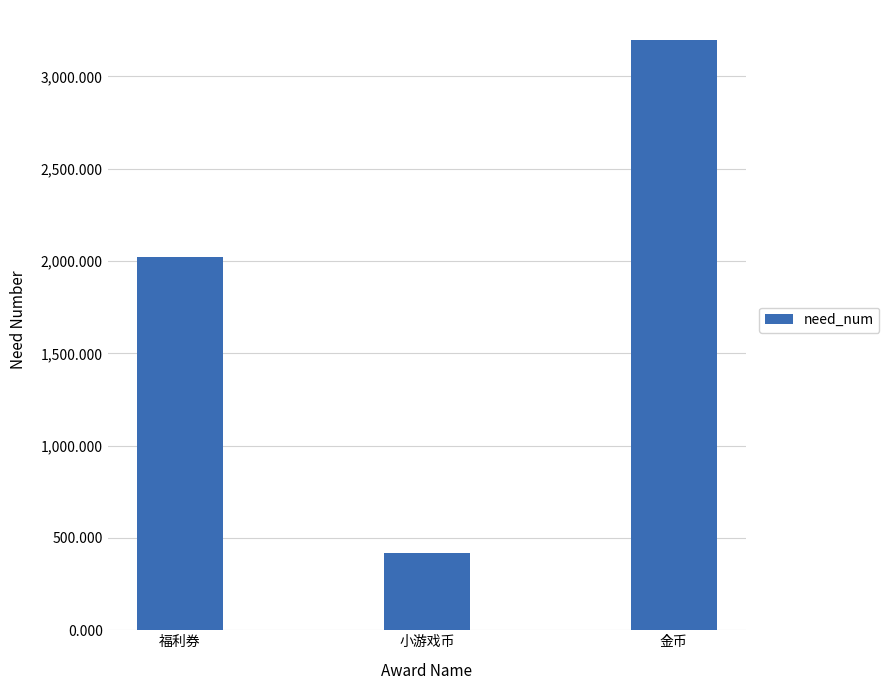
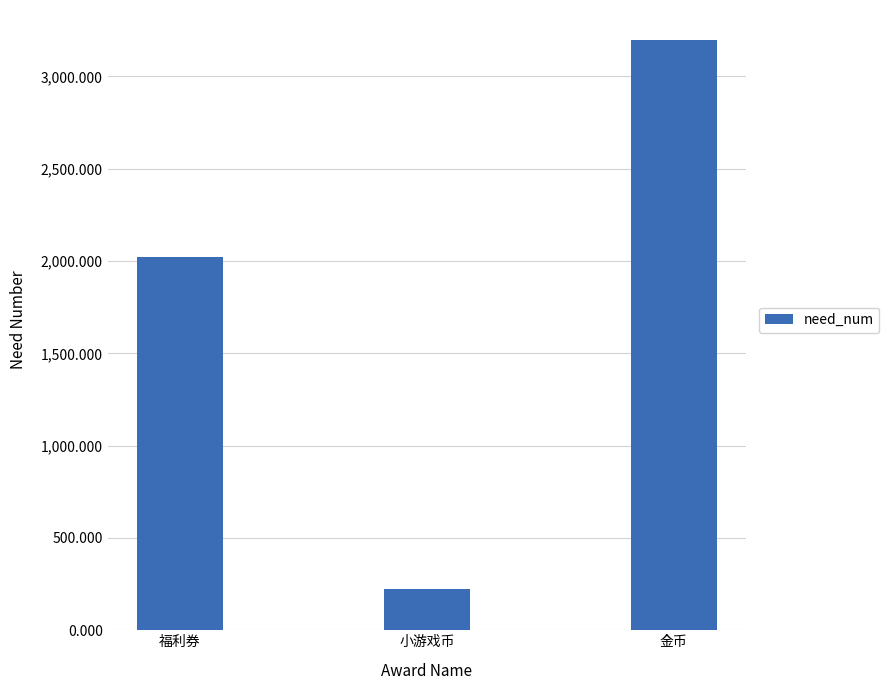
小游戏币: 420 -> 230
